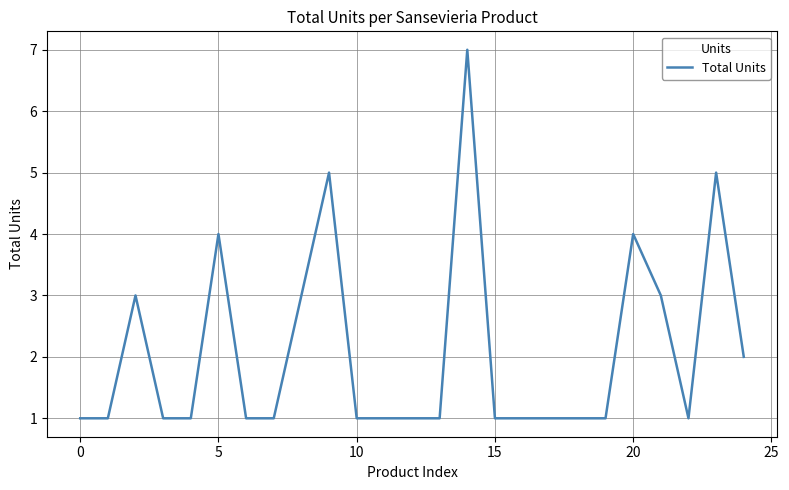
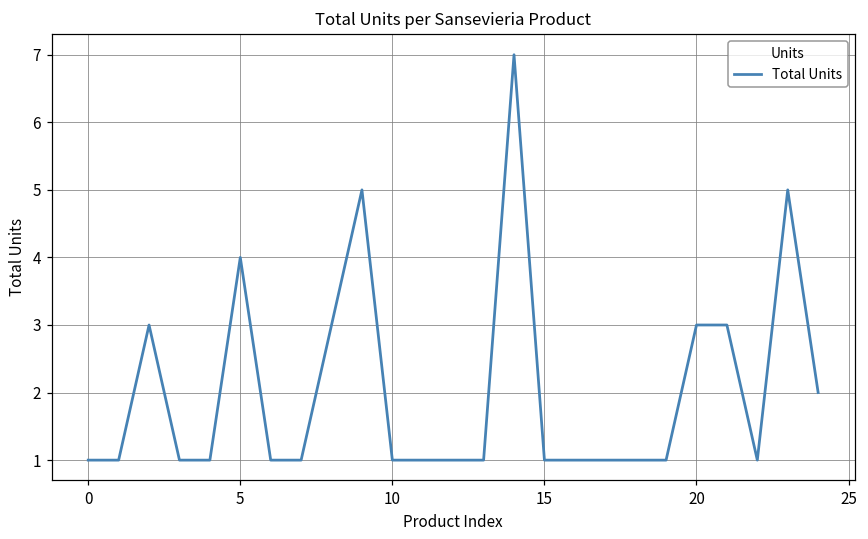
20: 4 -> 3
